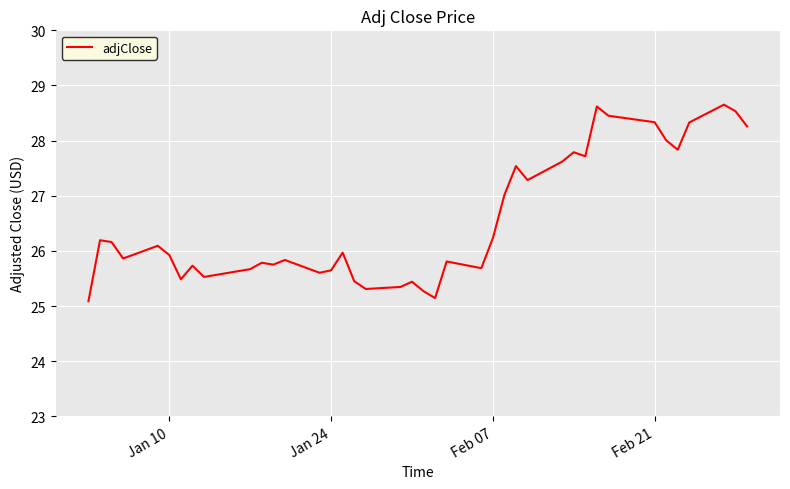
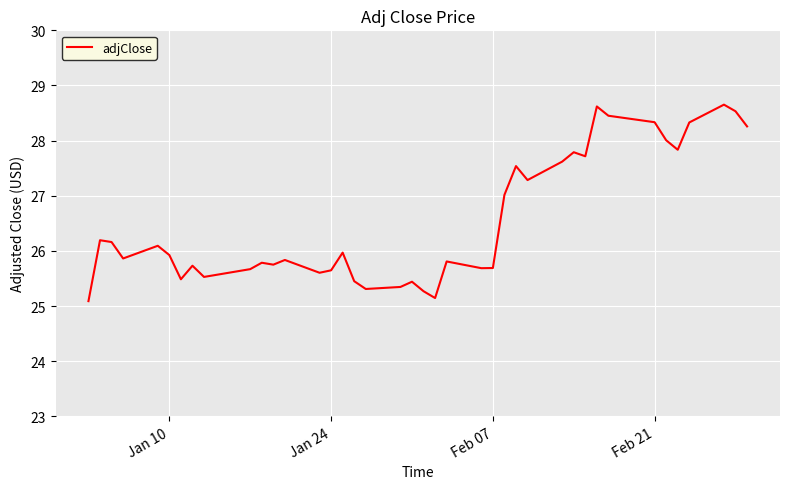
Feb 07: 26.2 -> 25.7
